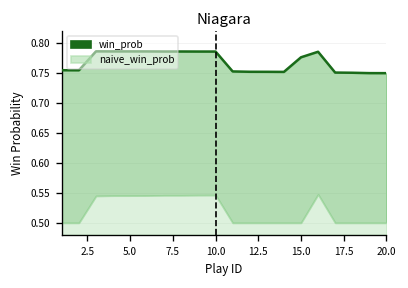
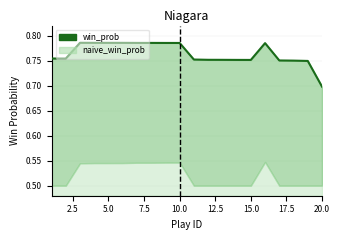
win_prob, 15.0: 0.78 -> 0.75
win_prob, 20.0: 0.75 -> 0.70
